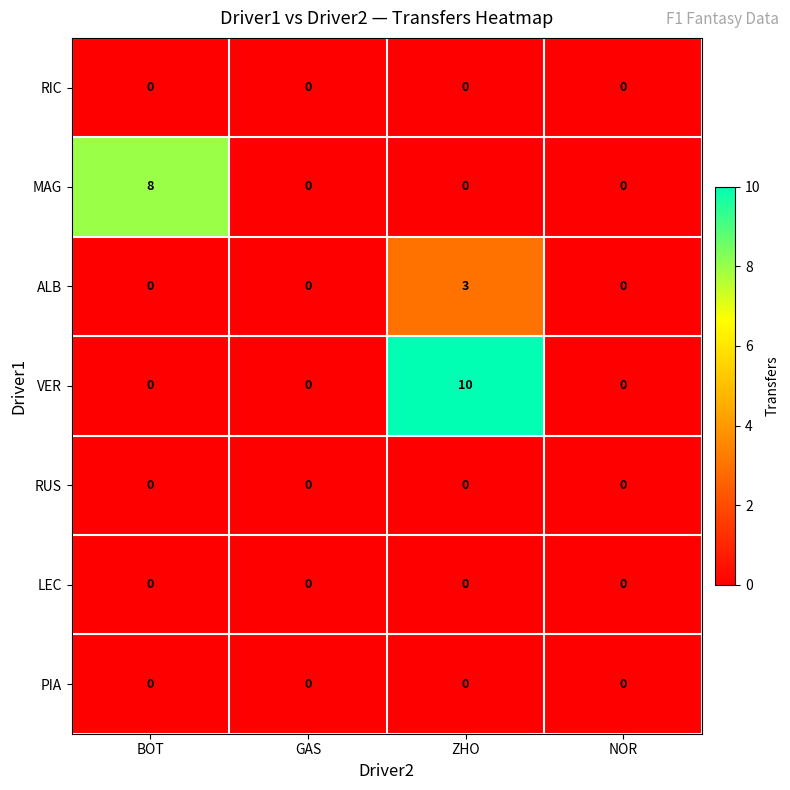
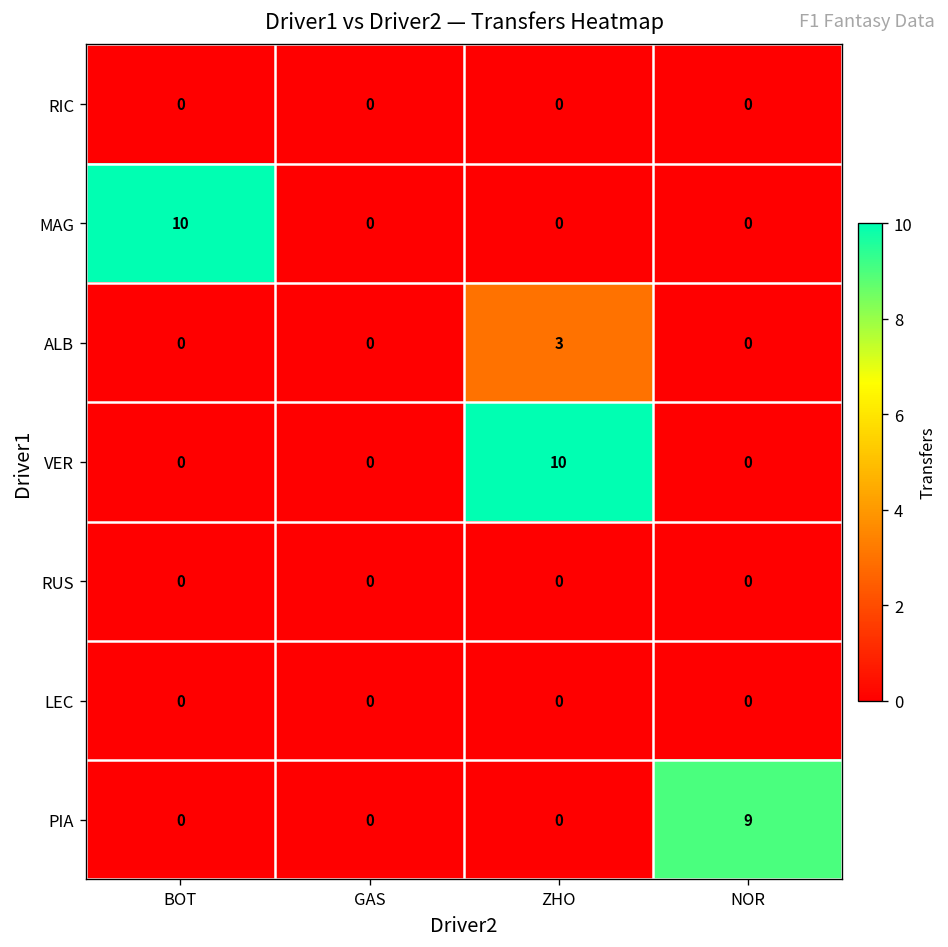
MAG, BOT: 8 -> 10
PIA, NOR: 0 -> 9
